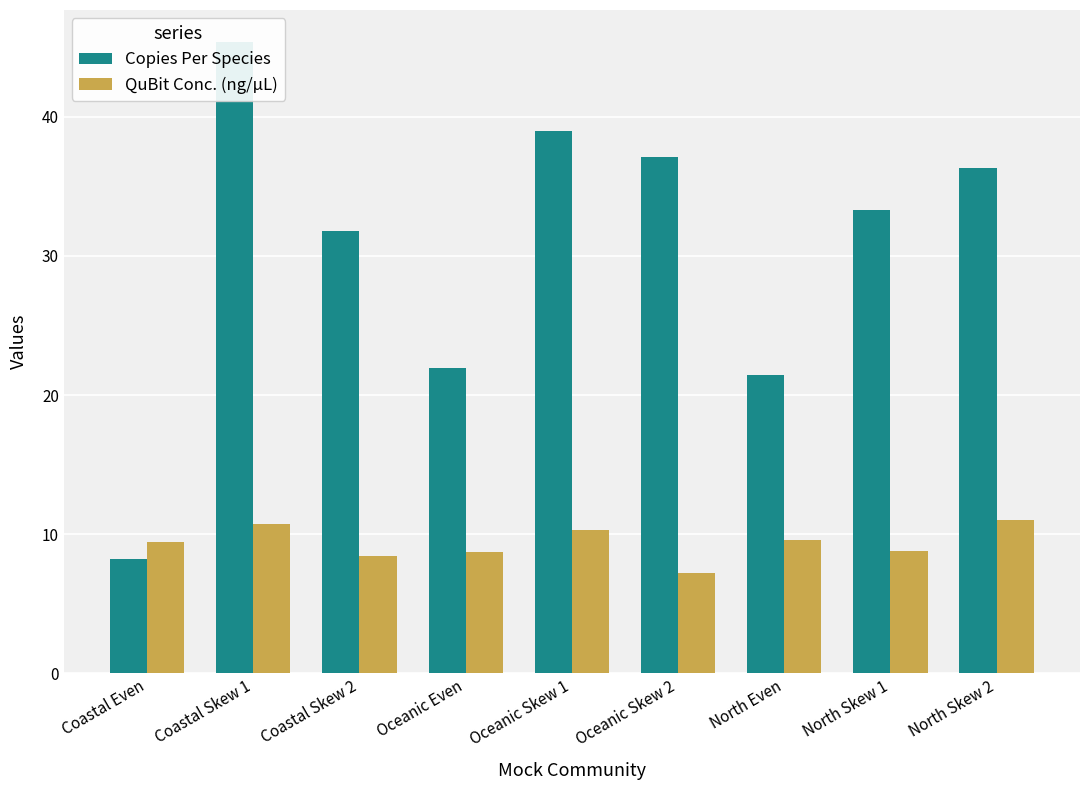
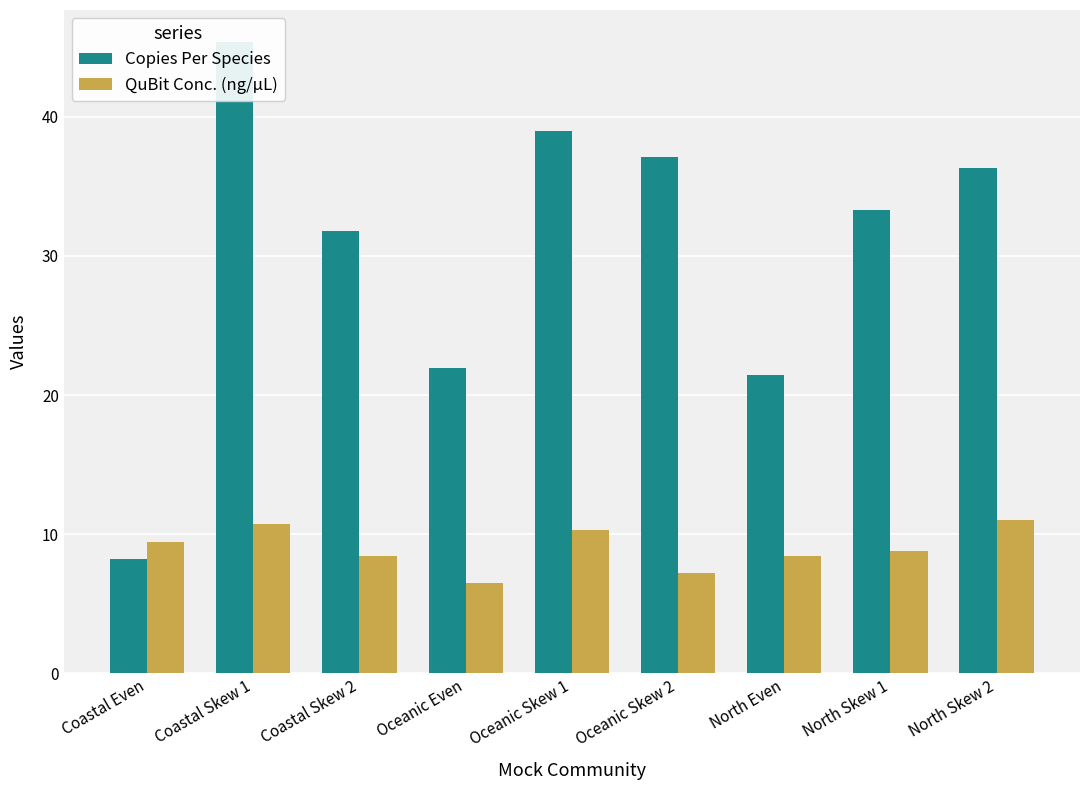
QuBit Conc. (ng/µL), Oceanic Even: 8.7 -> 6.5
QuBit Conc. (ng/µL), North Even: 9.6 -> 8.4
